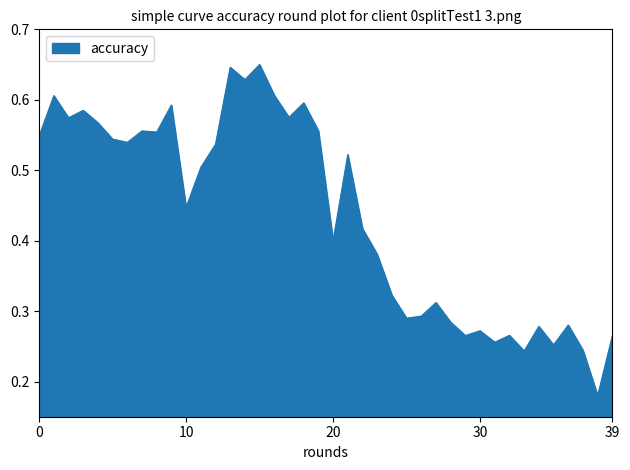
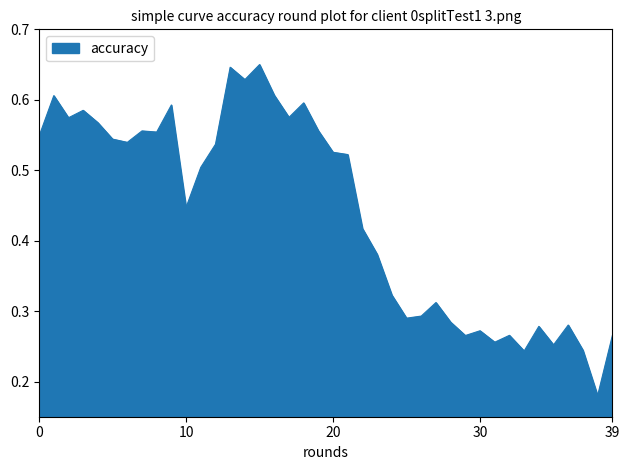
20: 0.40 -> 0.53
